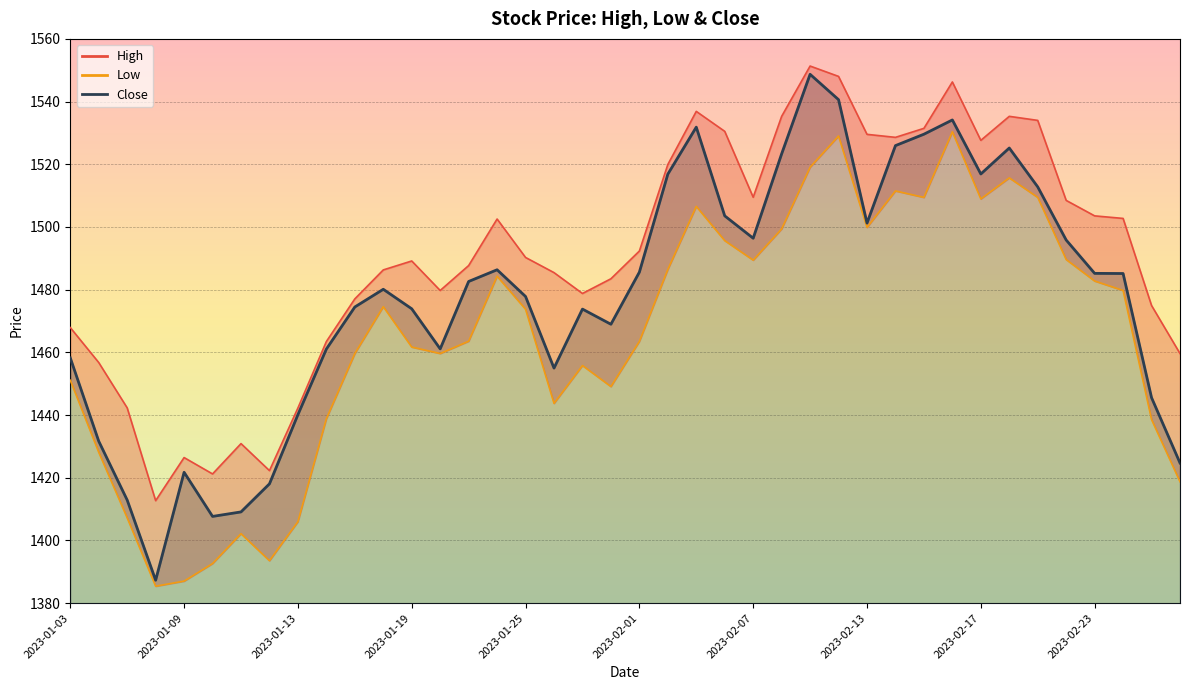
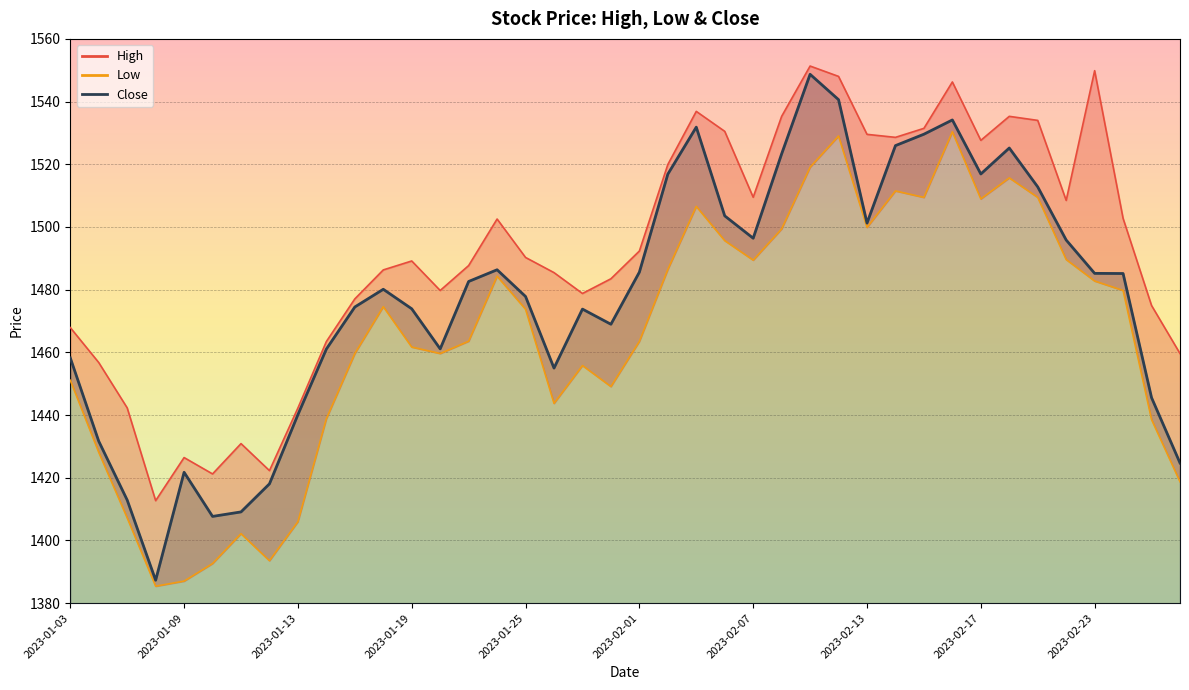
High, 2023-02-23: 1504 -> 1550
